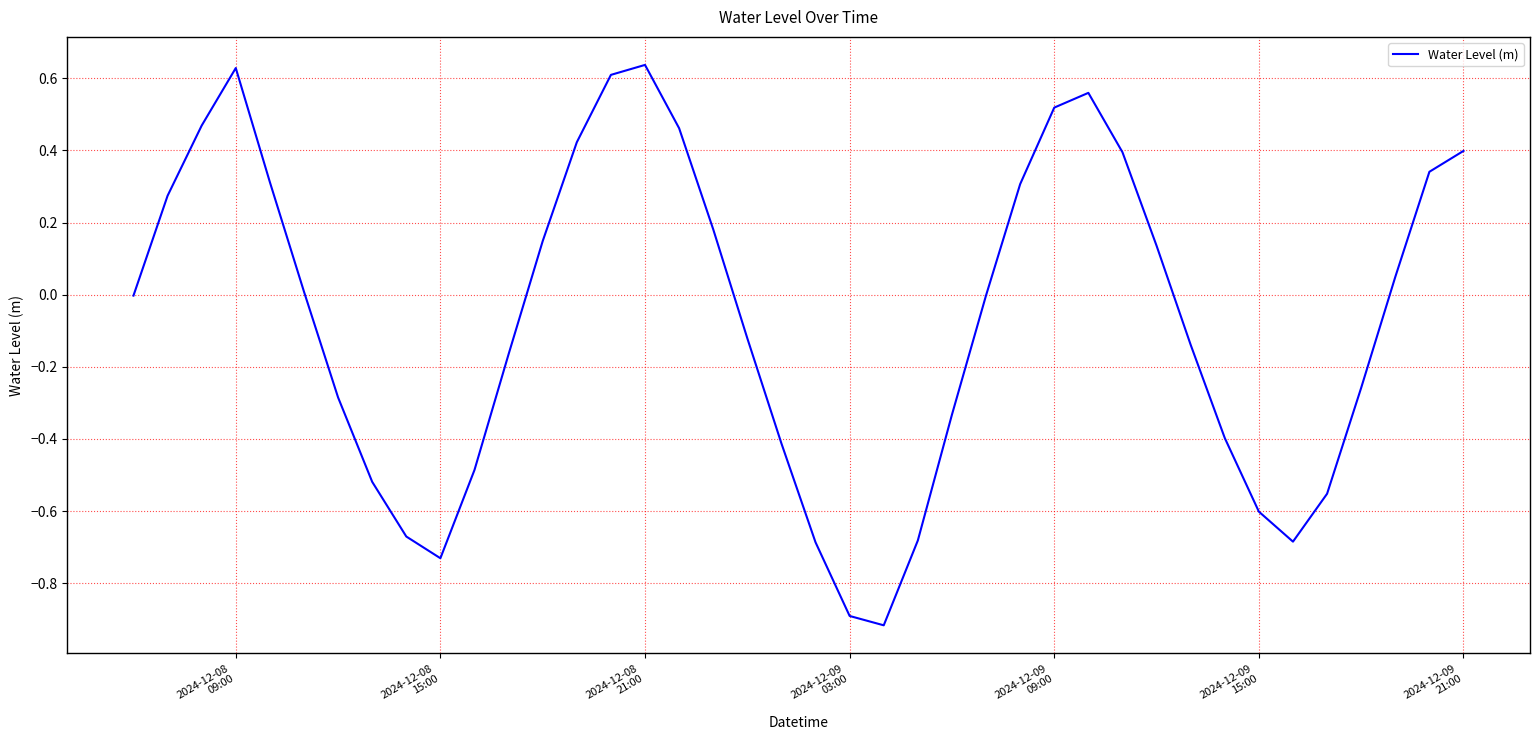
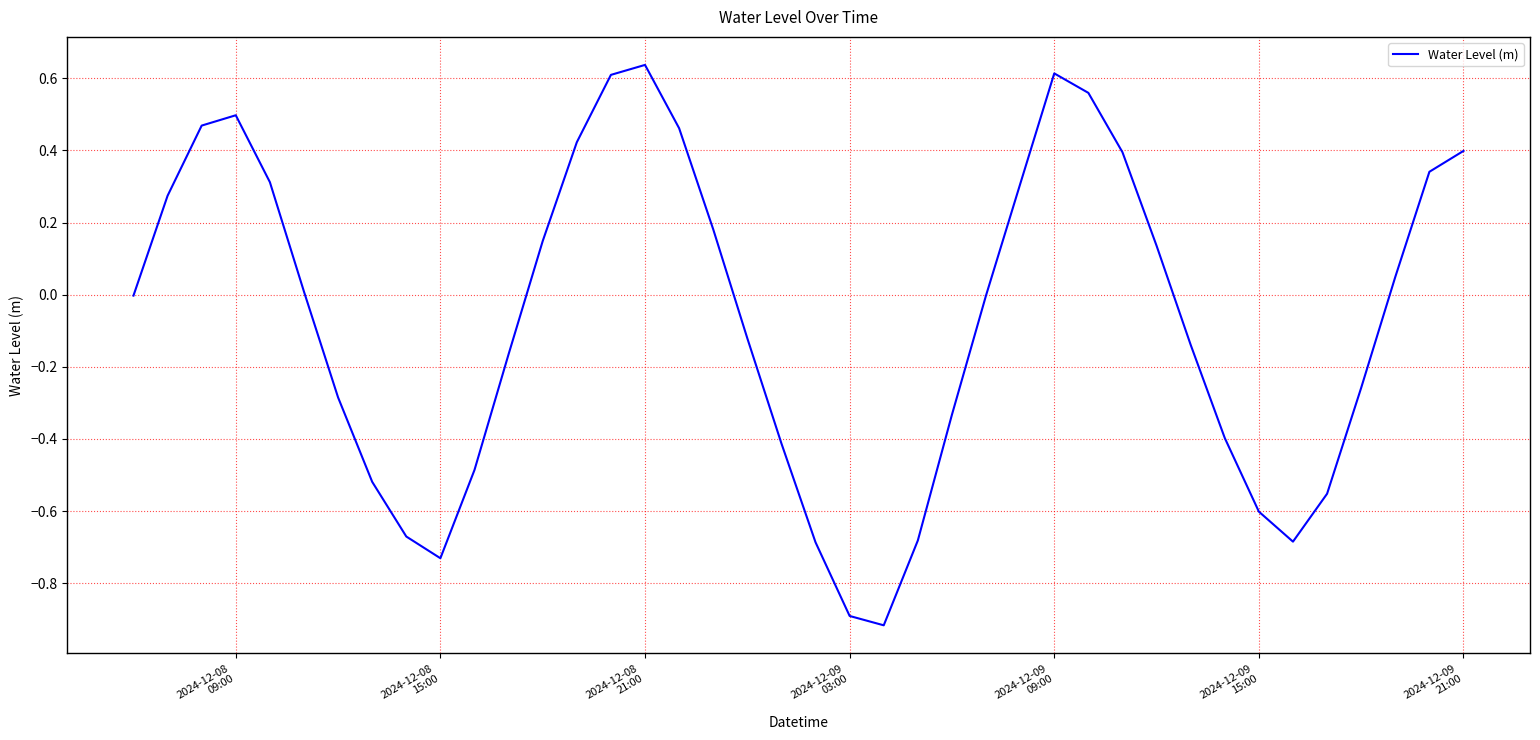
2024-12-08 09:00: 0.63 -> 0.50
2024-12-09 09:00: 0.52 -> 0.61
